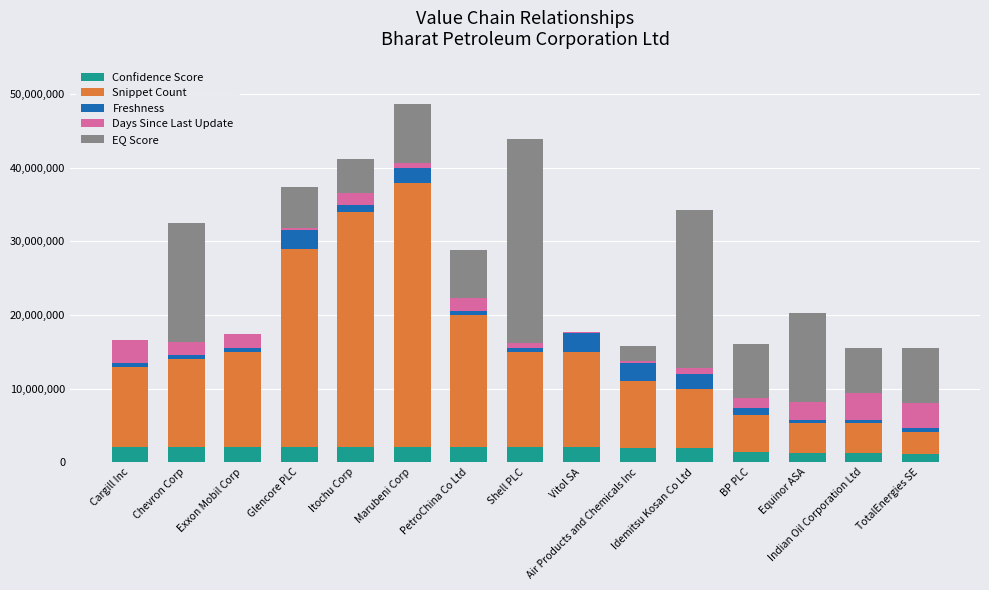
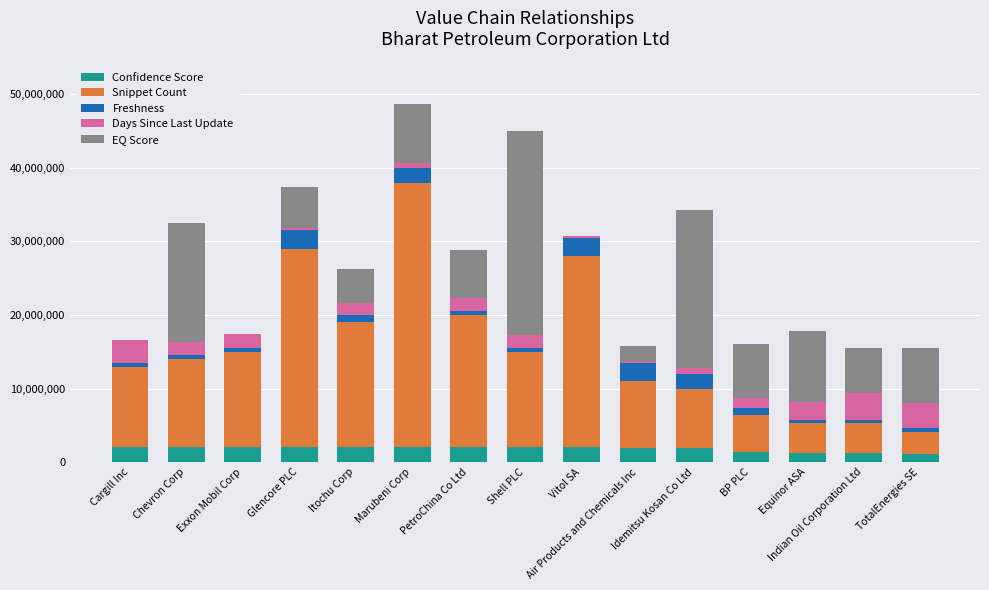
Snippet Count, Itochu Corp: 32,000,000 -> 17,000,000
Days Since Last Update, Shell PLC: 1,000,000 -> 2,000,000
Snippet Count, Vitol SA: 13,000,000 -> 26,000,000
EQ Score, Equinor ASA: 12,000,000 -> 10,000,000
